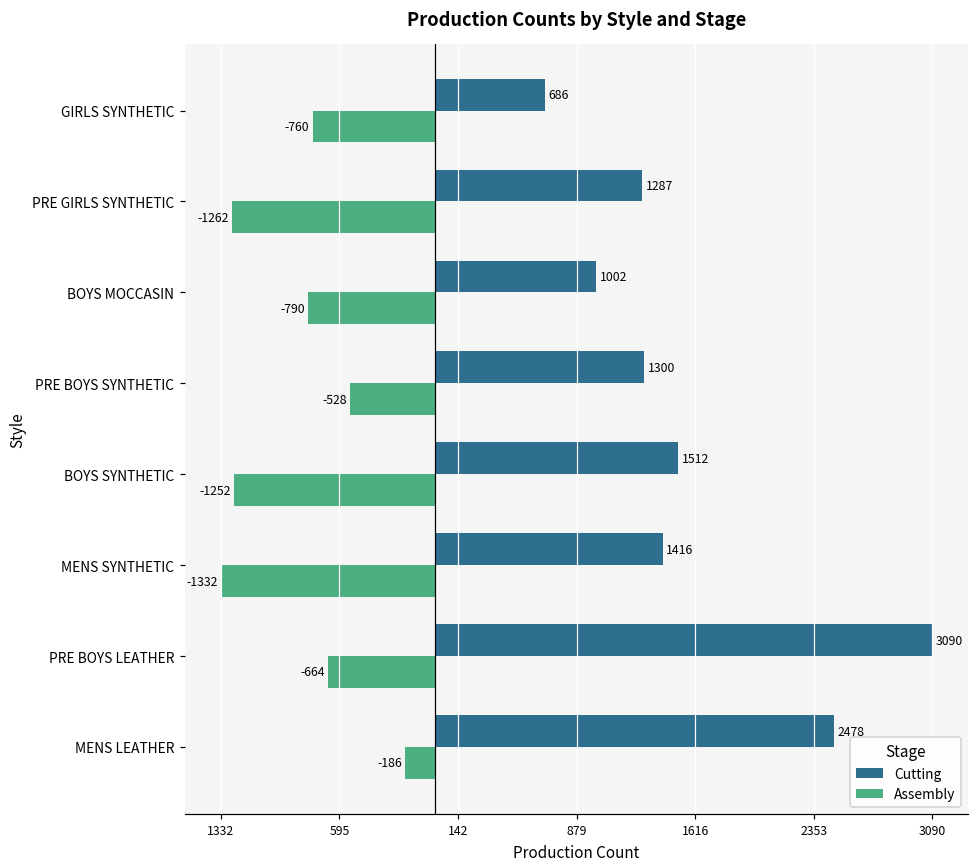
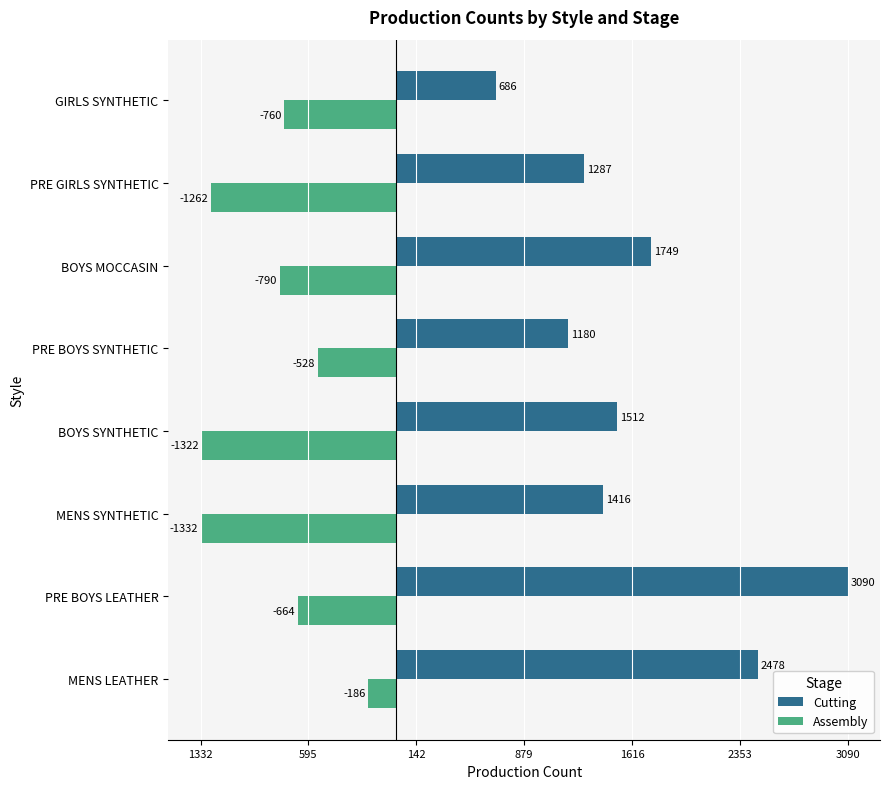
Cutting, BOYS MOCCASIN: 1002 -> 1749
Cutting, PRE BOYS SYNTHETIC: 1300 -> 1180
Assembly, BOYS SYNTHETIC: -1252 -> -1322
